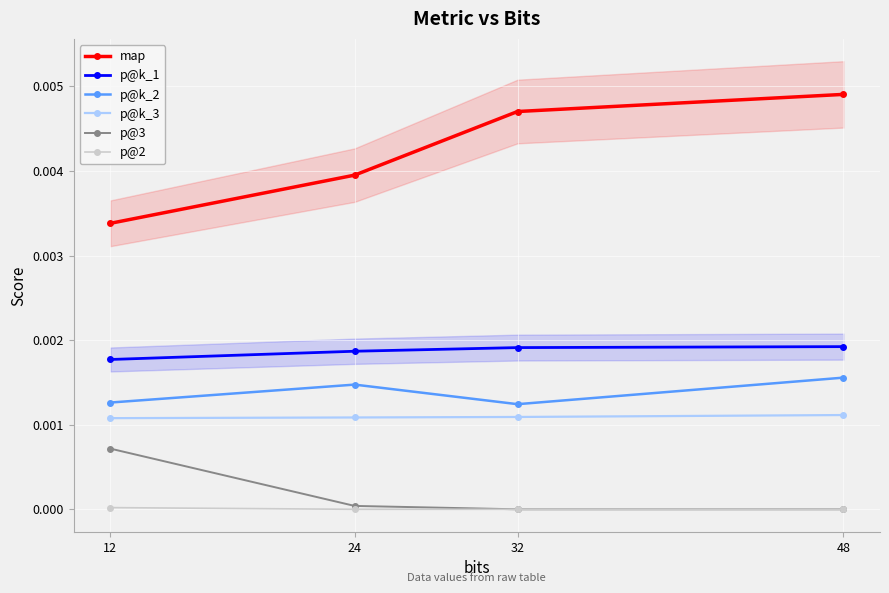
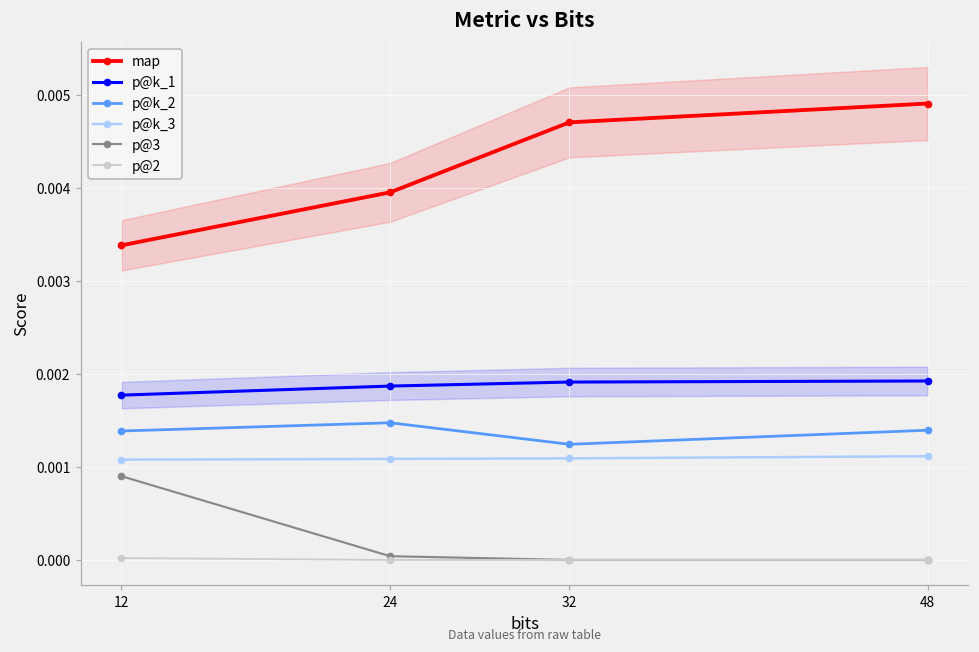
p@k_2, 12: 0.0013 -> 0.0014
p@3, 12: 0.0007 -> 0.0009
p@k_2, 48: 0.0016 -> 0.0014
